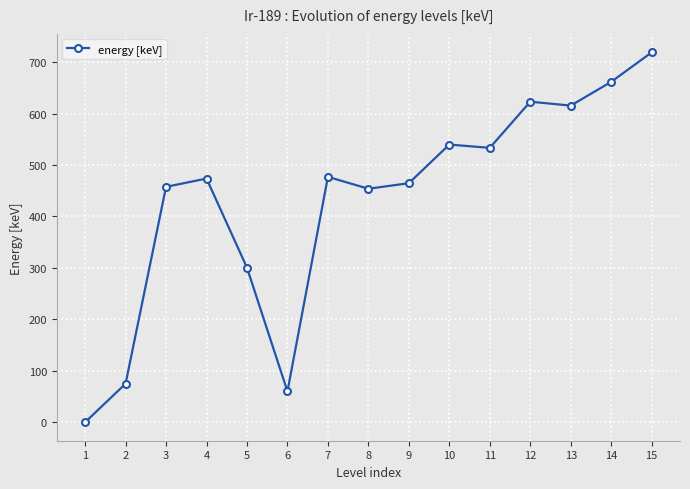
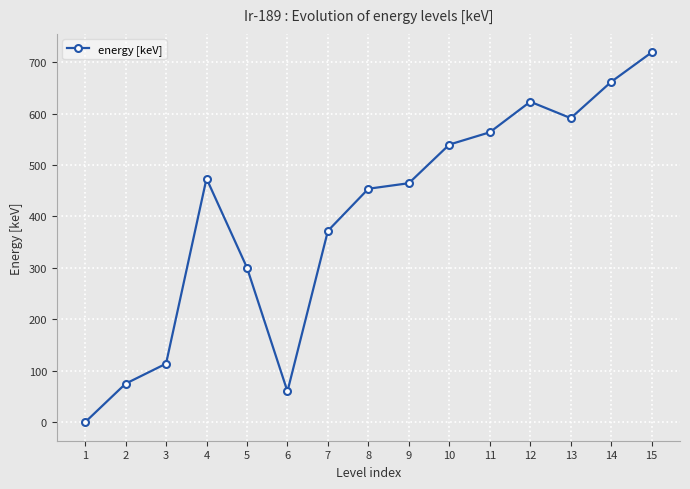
3: 460 -> 110
7: 480 -> 370
11: 530 -> 560
13: 620 -> 590
